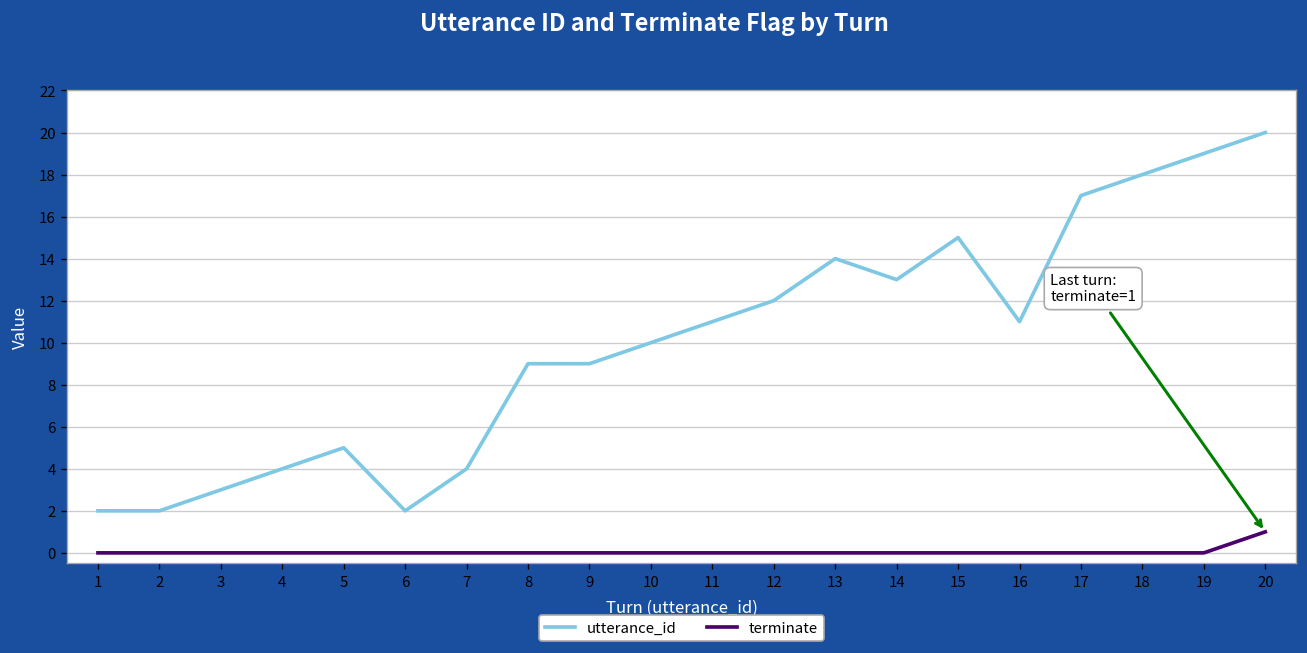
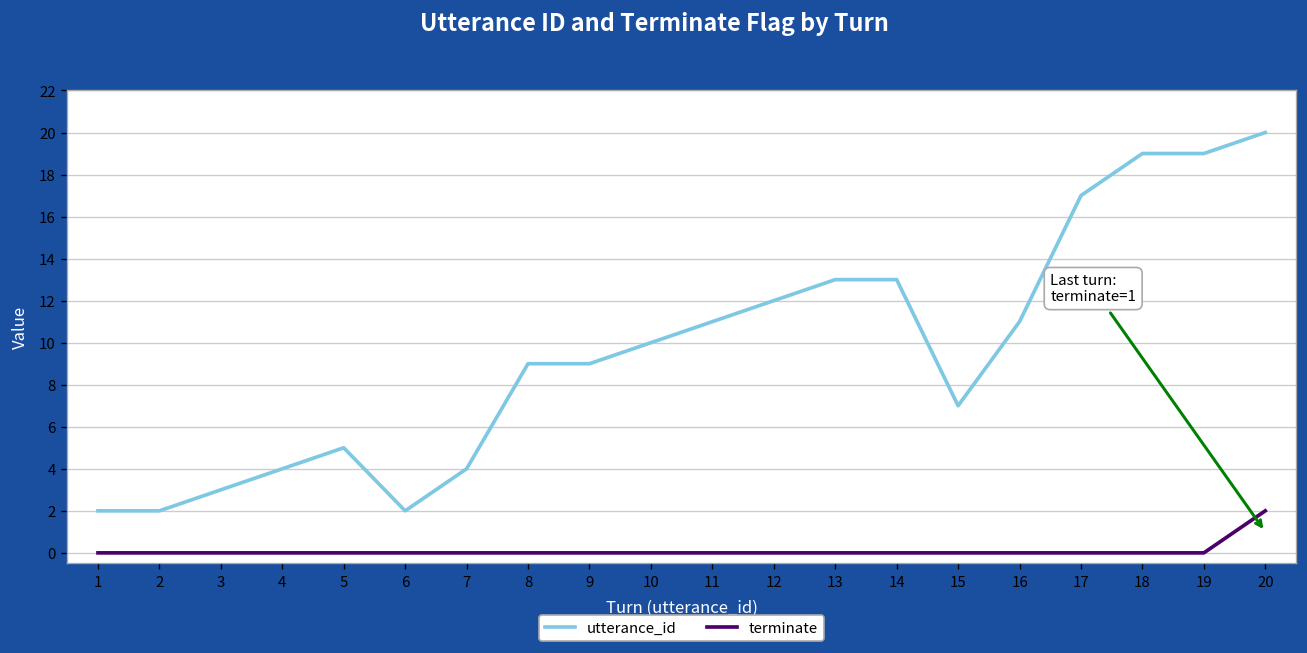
utterance_id, 13: 14 -> 13
utterance_id, 15: 15 -> 7
utterance_id, 18: 18 -> 19
terminate, 20: 1 -> 2
